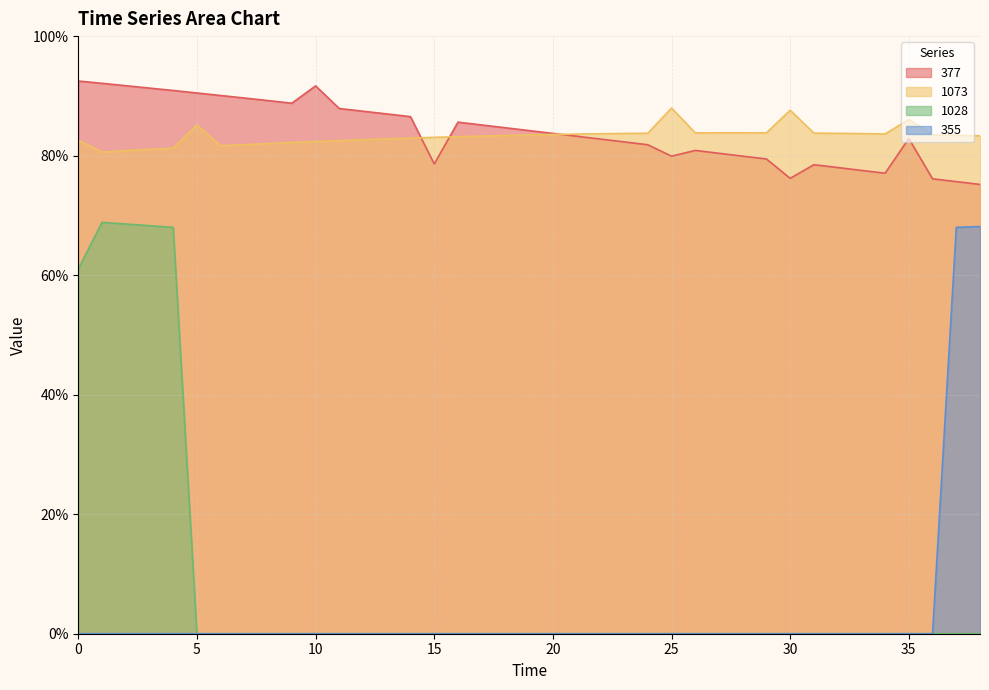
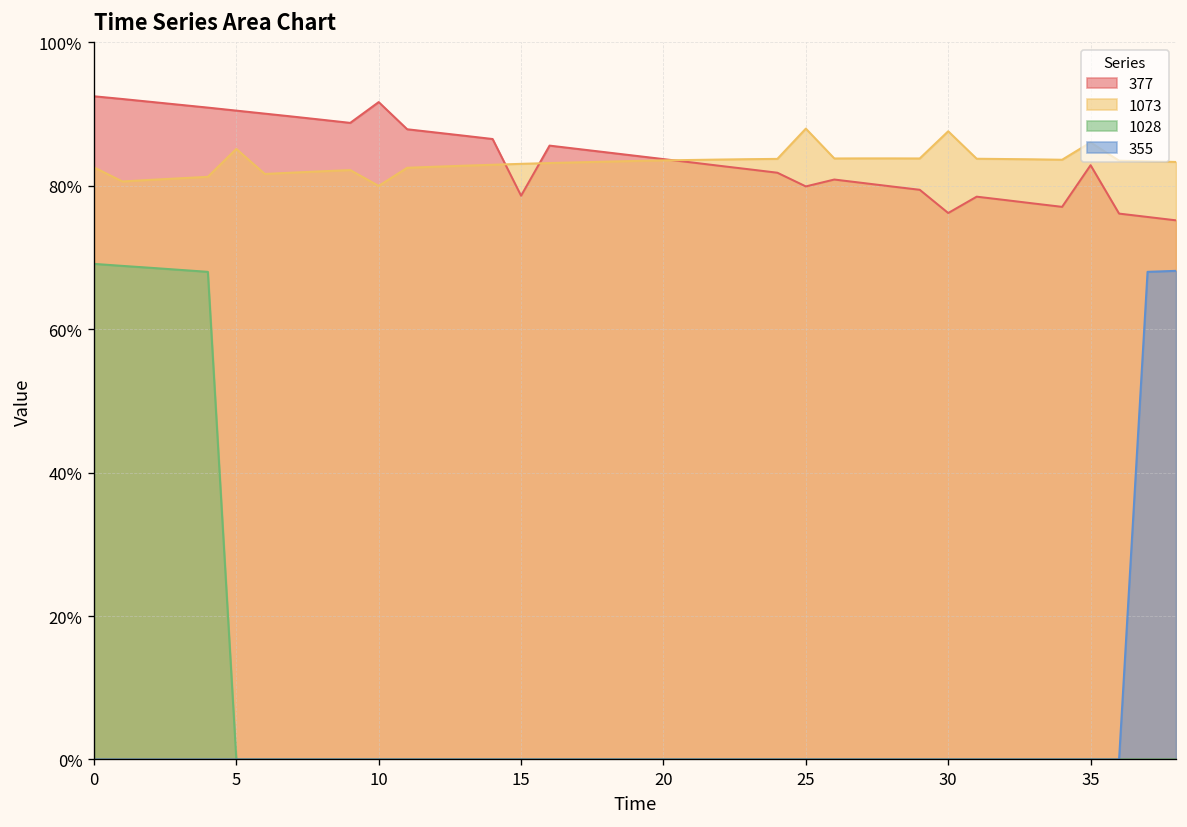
1028, 0: 61% -> 69%
1073, 10: 82% -> 80%
